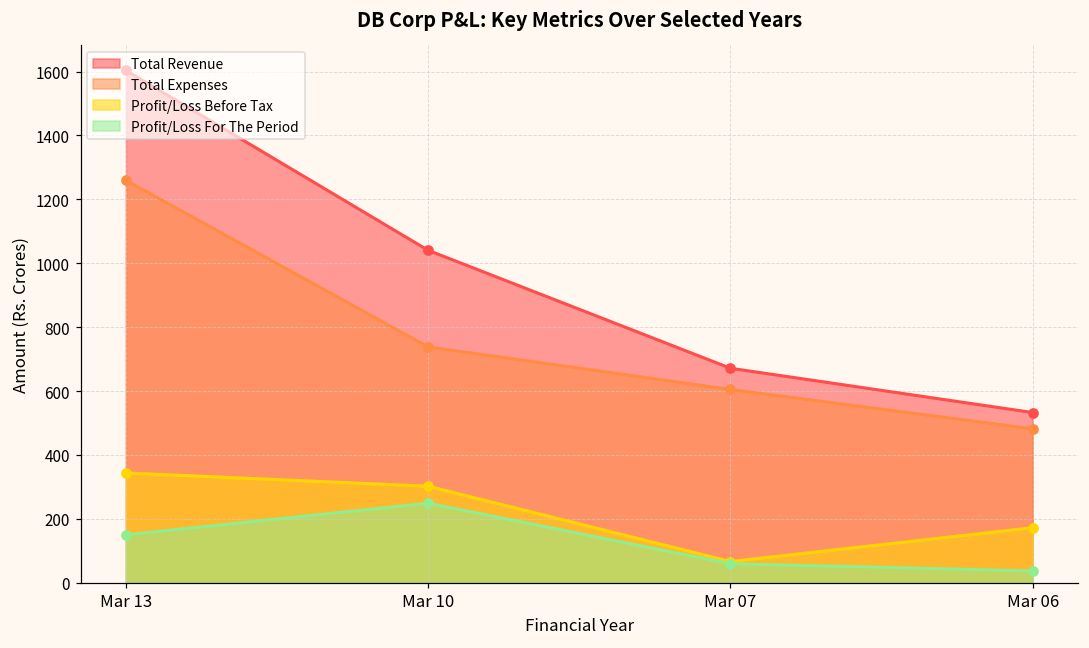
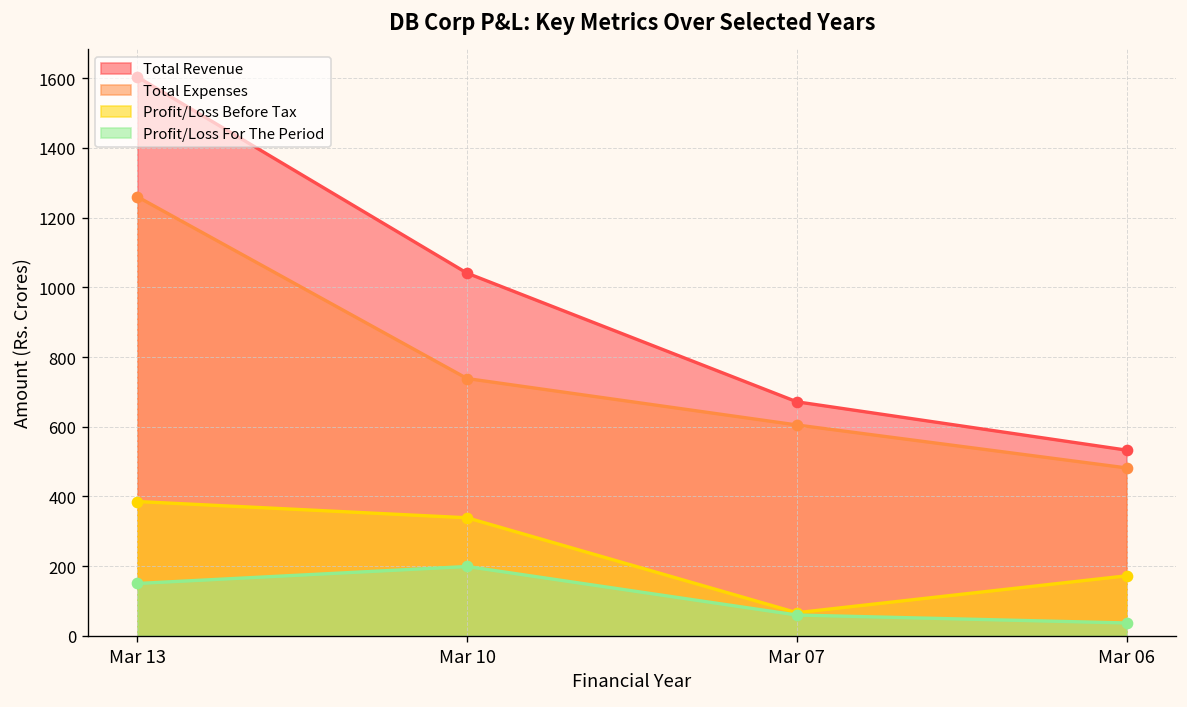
Profit/Loss Before Tax, Mar 13: 340 -> 390
Profit/Loss Before Tax, Mar 10: 300 -> 340
Profit/Loss For The Period, Mar 10: 250 -> 200
